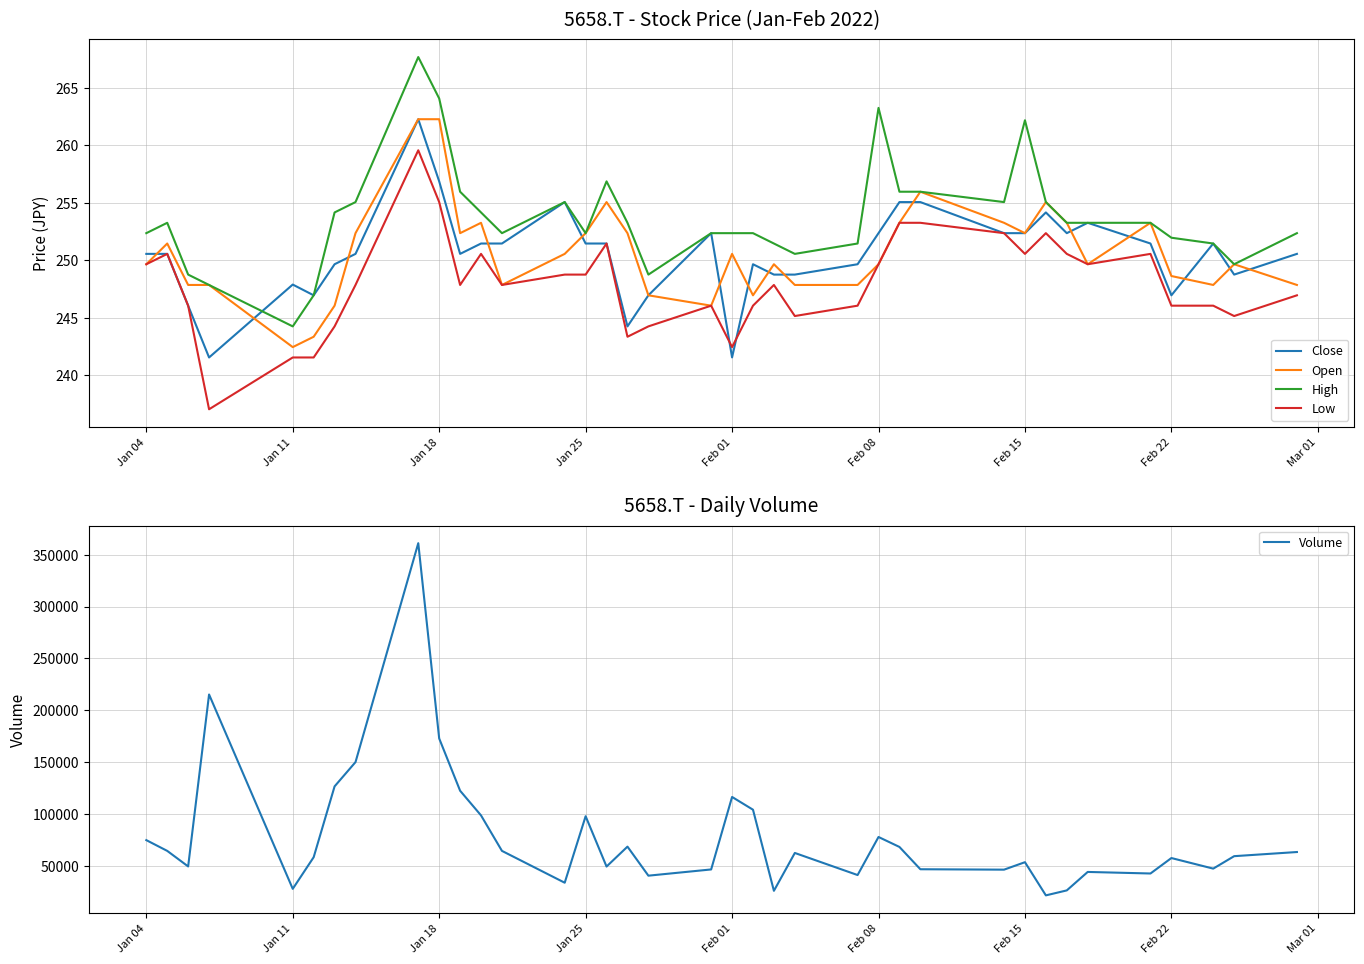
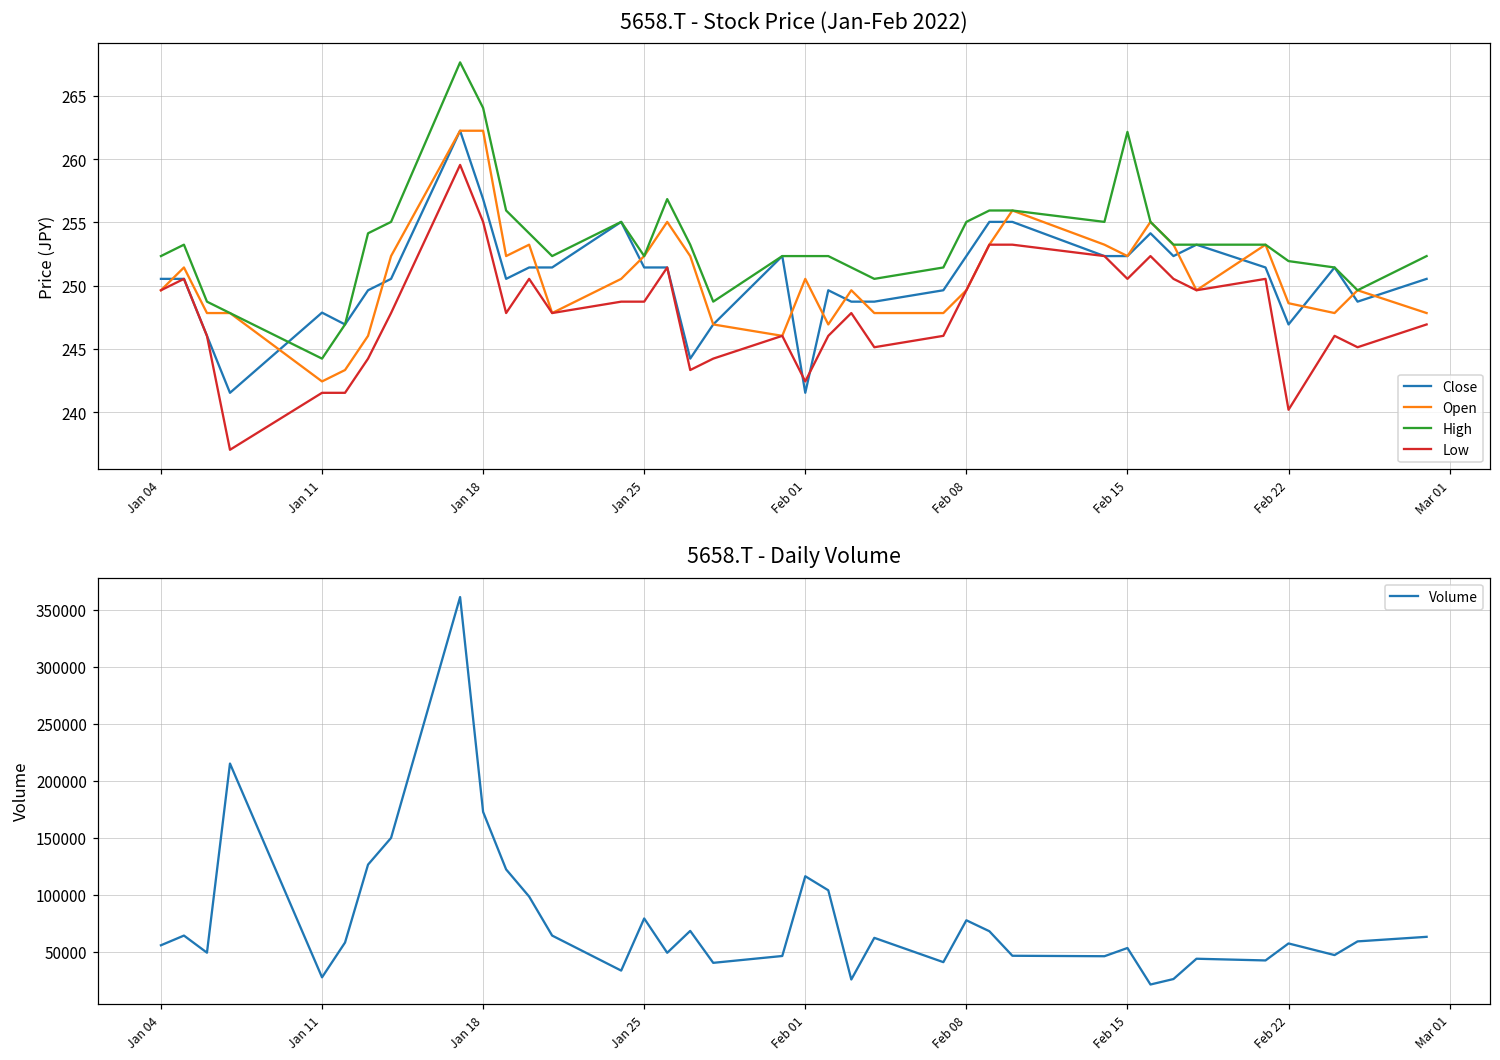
5658.T - Stock Price (Jan-Feb 2022), High, Feb 08: 263.2 -> 255.0
5658.T - Stock Price (Jan-Feb 2022), Low, Feb 22: 246.0 -> 240.2
5658.T - Daily Volume, Jan 04: 75000 -> 56000
5658.T - Daily Volume, Jan 25: 98000 -> 79000
